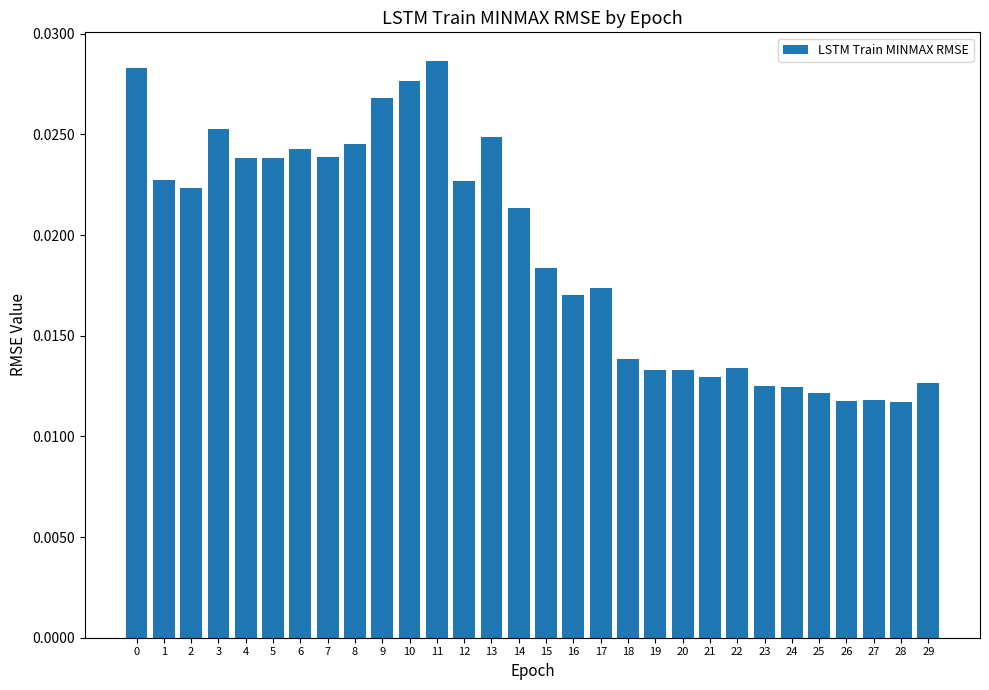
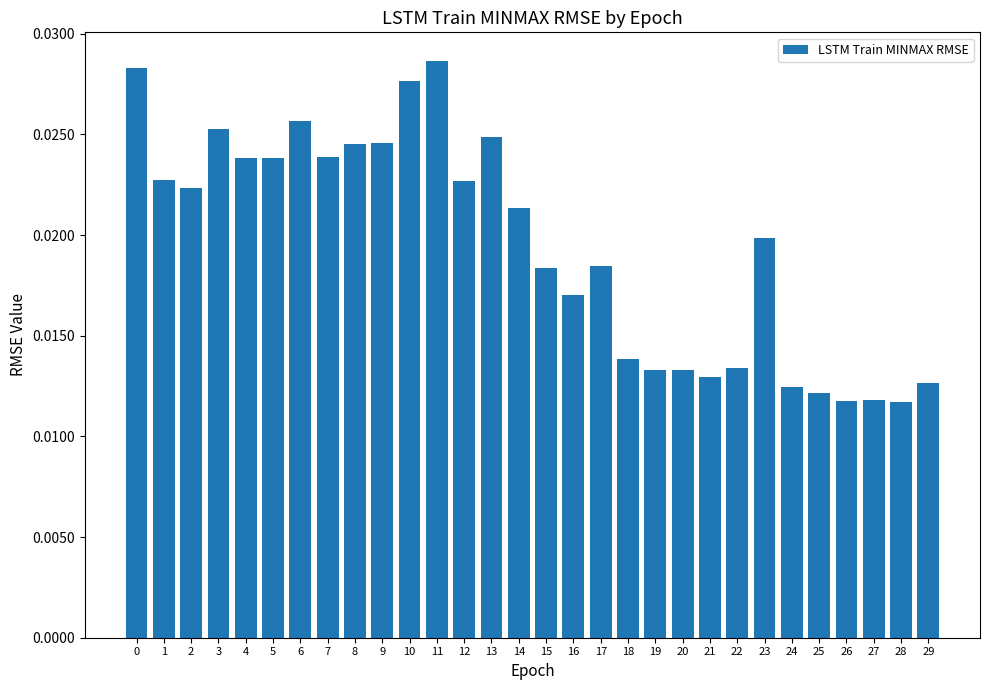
6: 0.0243 -> 0.0257
9: 0.0268 -> 0.0246
17: 0.0174 -> 0.0184
23: 0.0125 -> 0.0198
